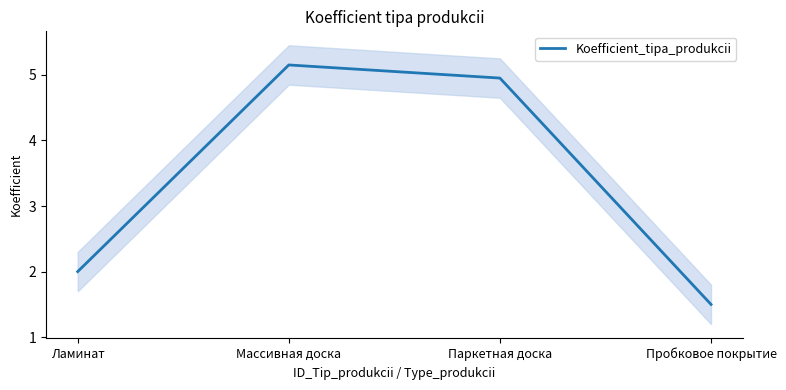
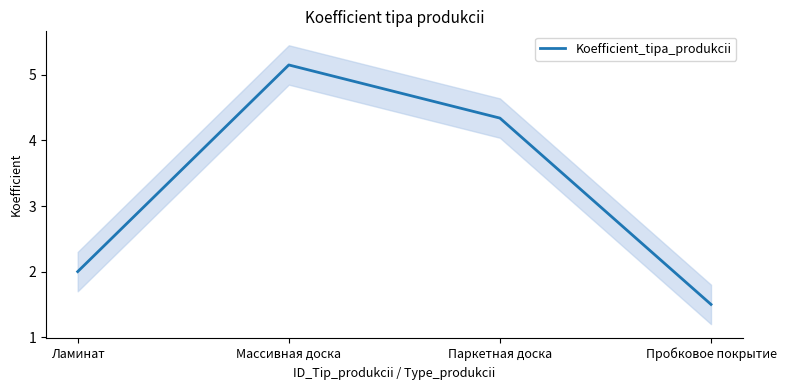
Koefficient_tipa_produkcii, Паркетная доска: 5.0 -> 4.3
